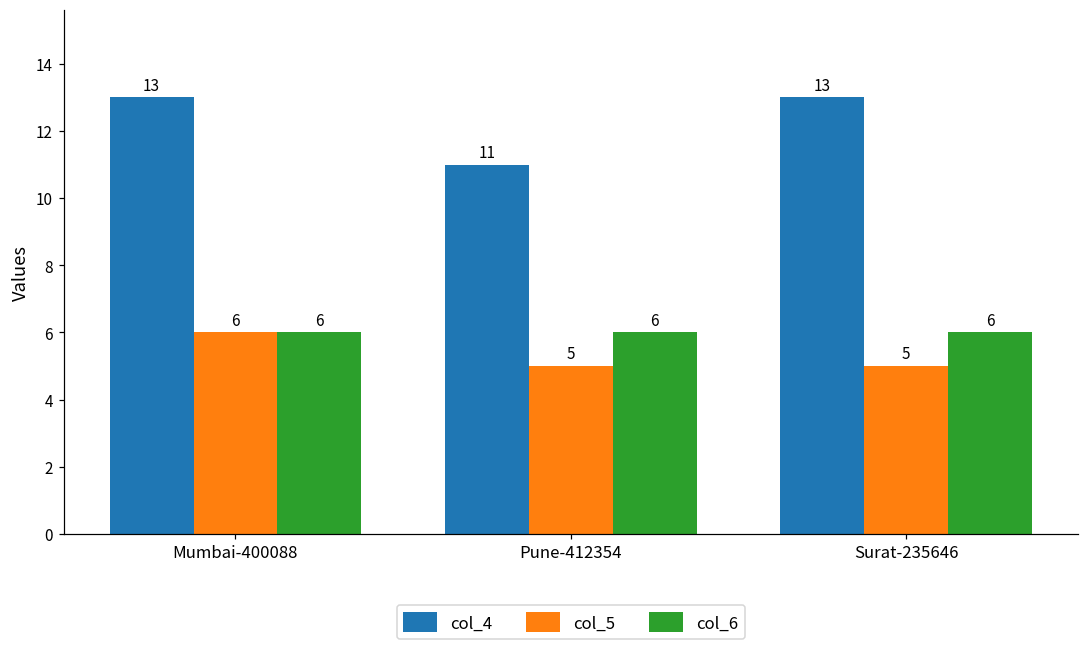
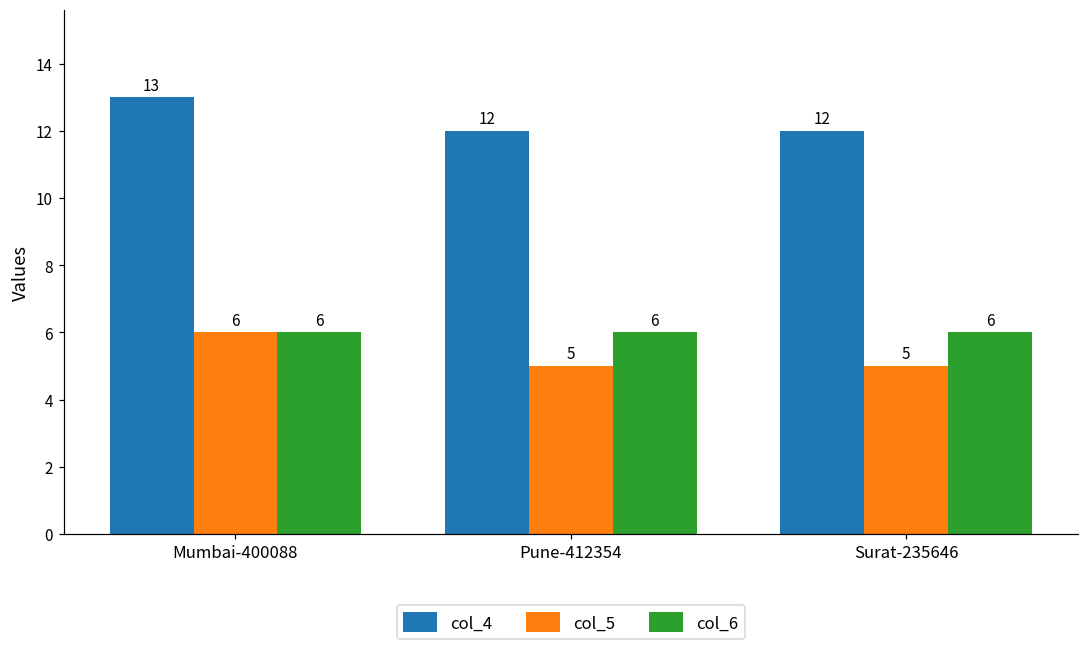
col_4, Pune-412354: 11 -> 12
col_4, Surat-235646: 13 -> 12
